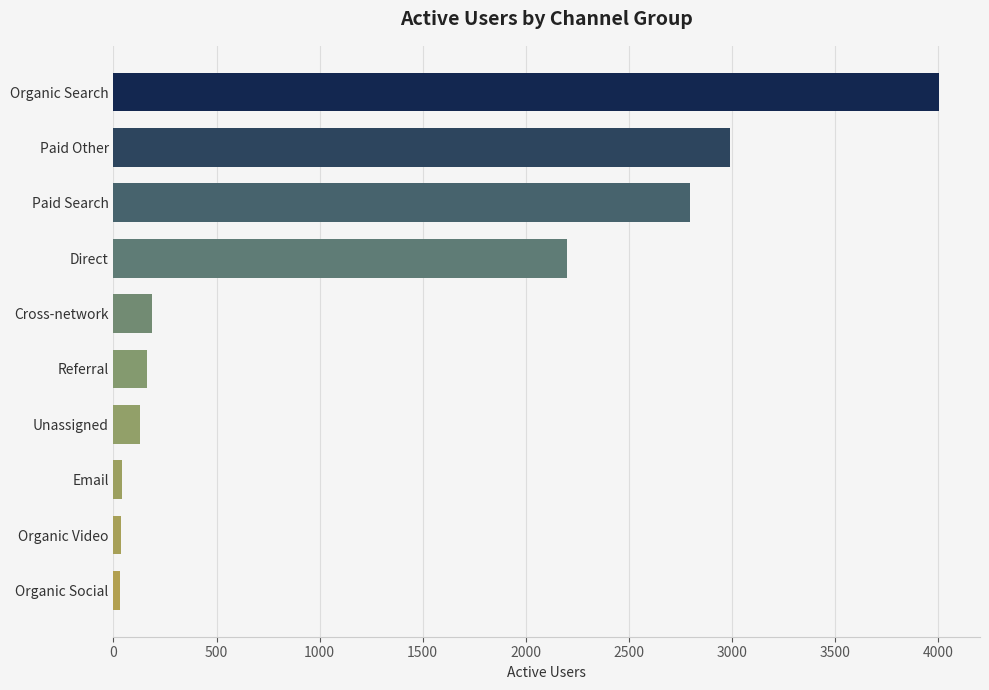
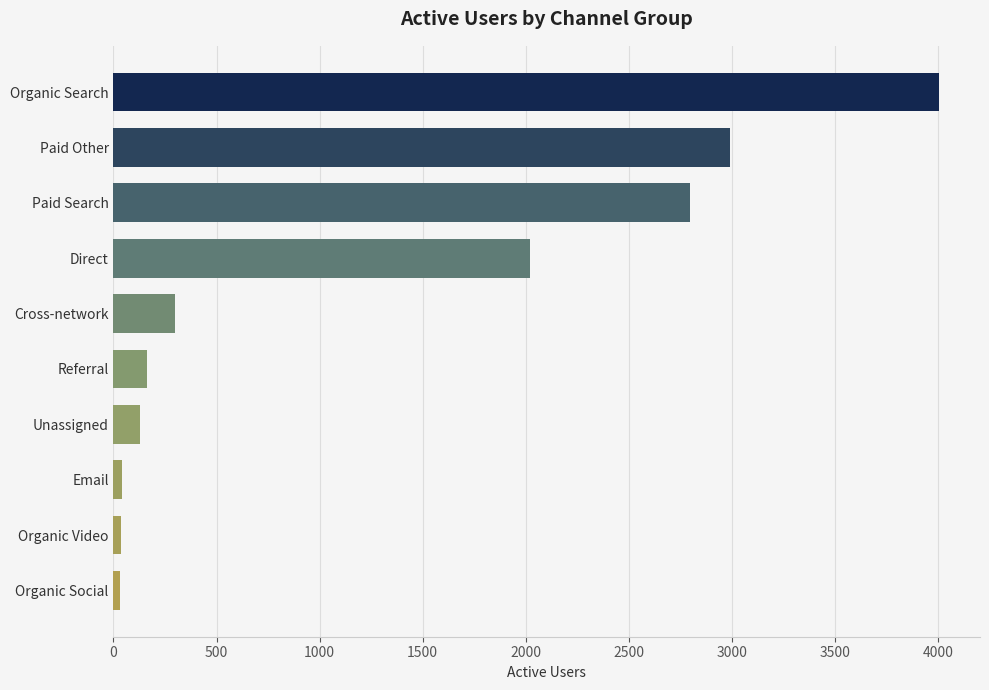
Direct: 2200 -> 2020
Cross-network: 190 -> 300
